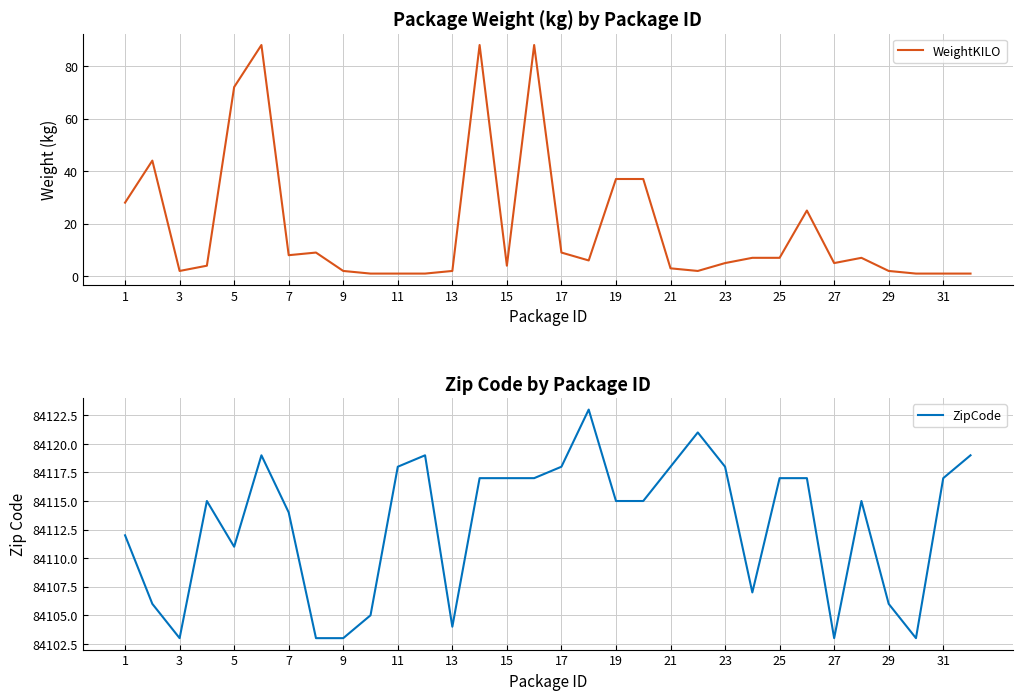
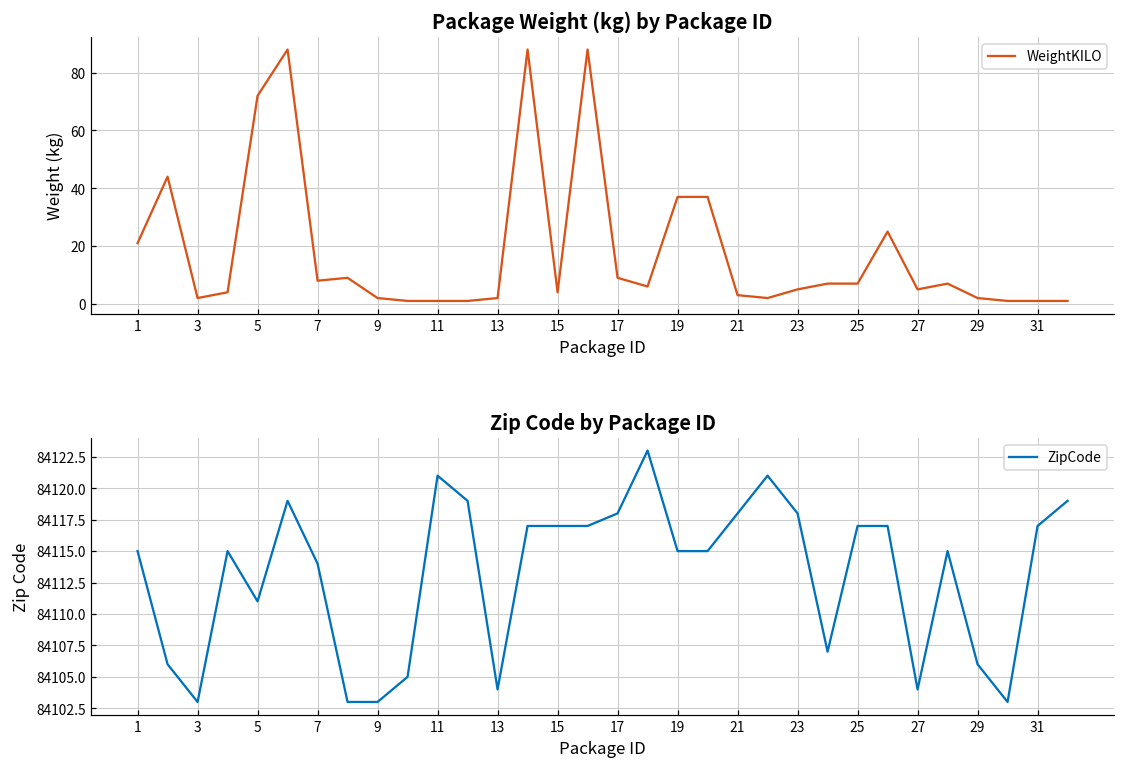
Package Weight (kg) by Package ID, 1: 28 -> 21
Zip Code by Package ID, 1: 84112 -> 84115
Zip Code by Package ID, 11: 84118 -> 84121
Zip Code by Package ID, 27: 84103 -> 84104
